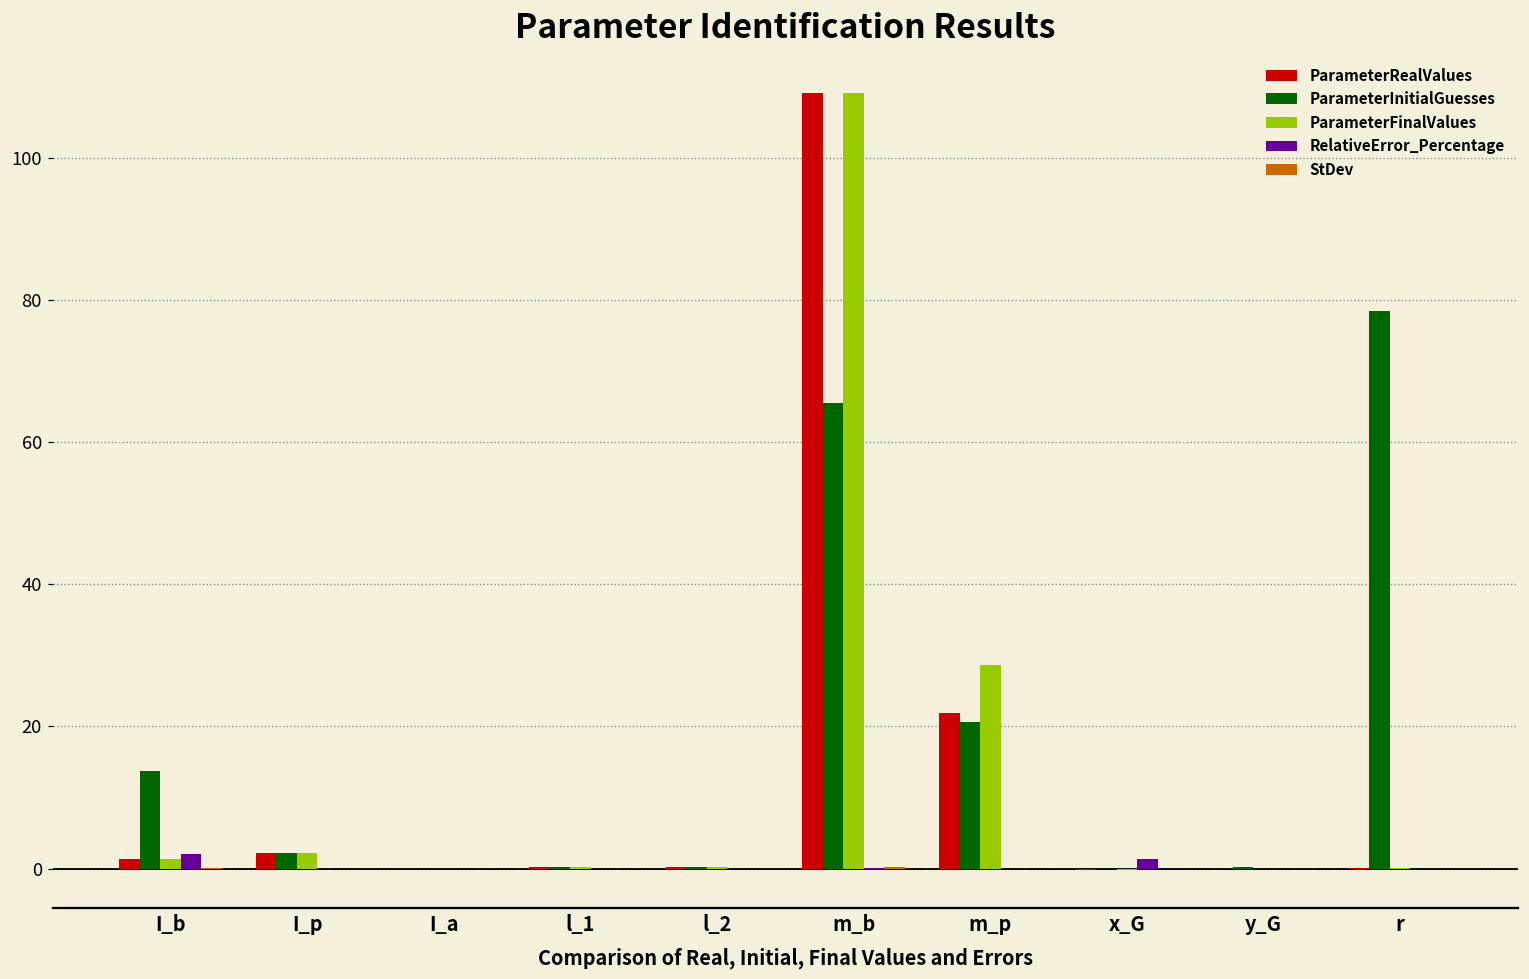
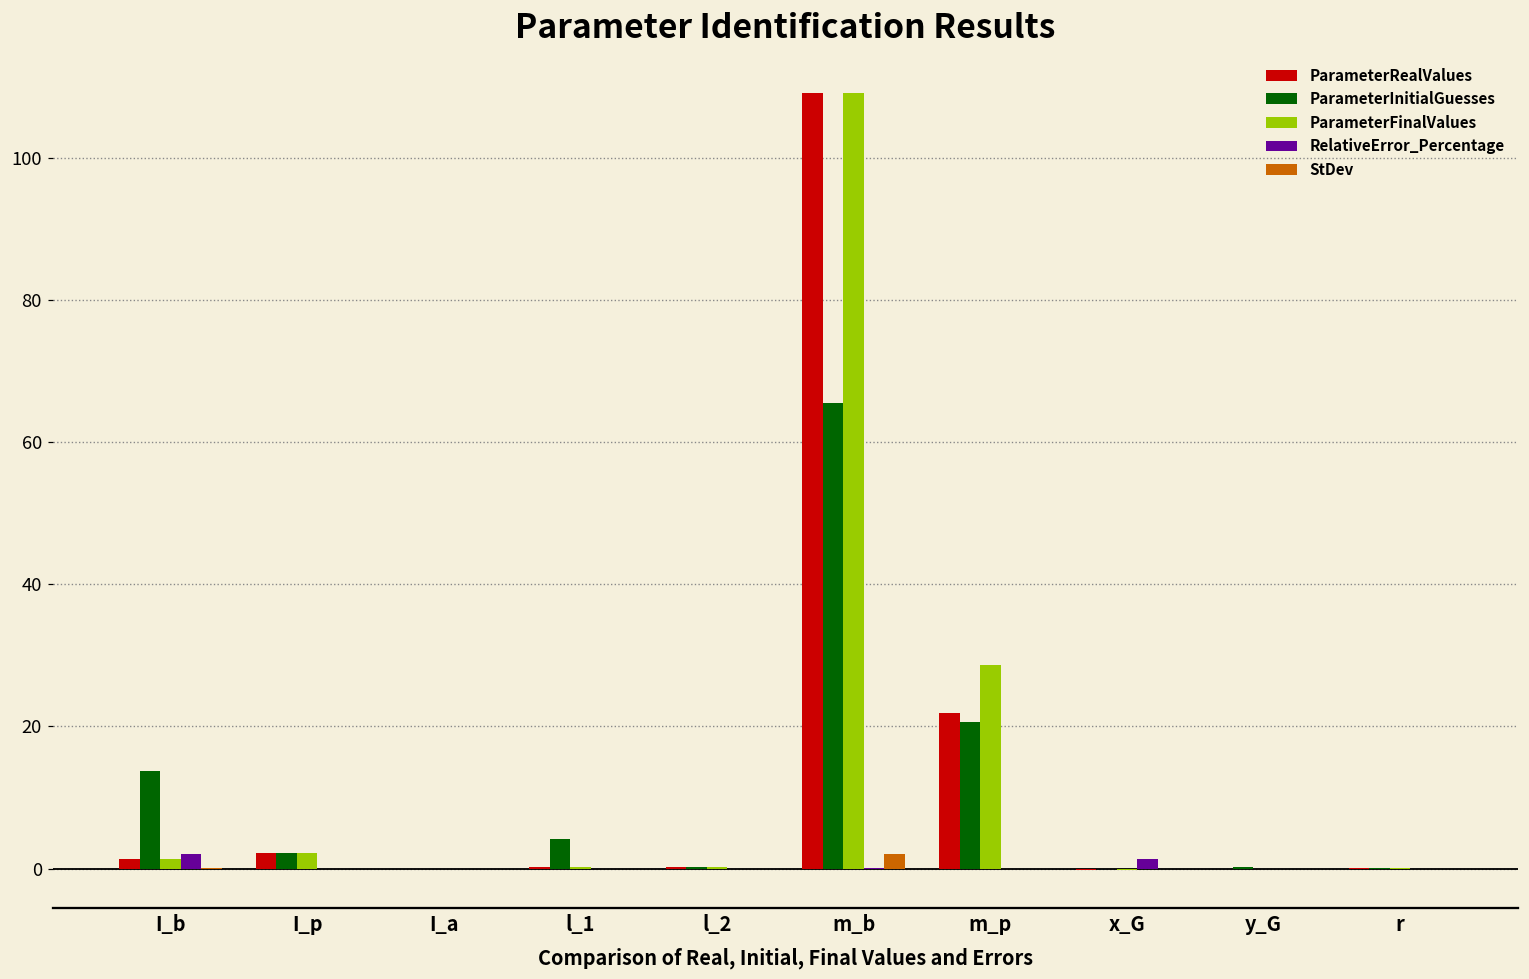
ParameterInitialGuesses, l_1: 0 -> 4
StDev, m_b: 0 -> 2
ParameterInitialGuesses, r: 78 -> 0
